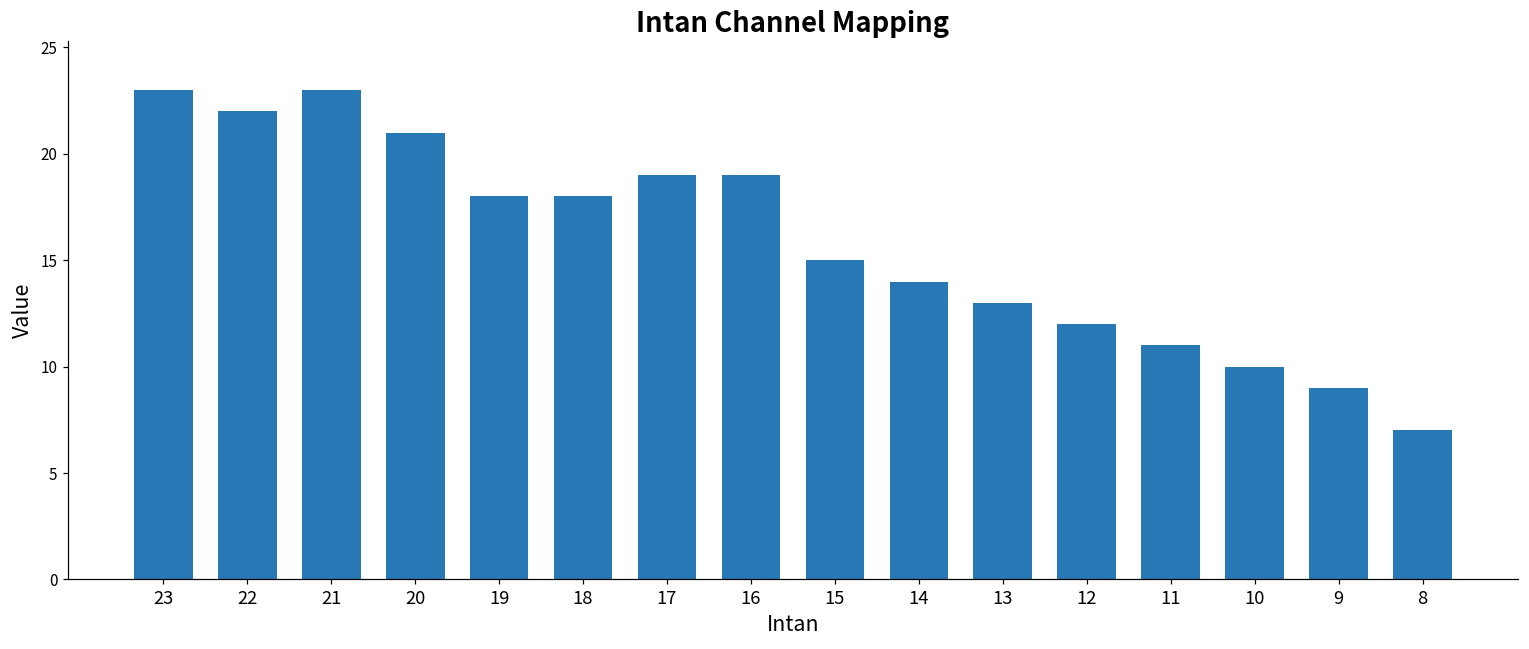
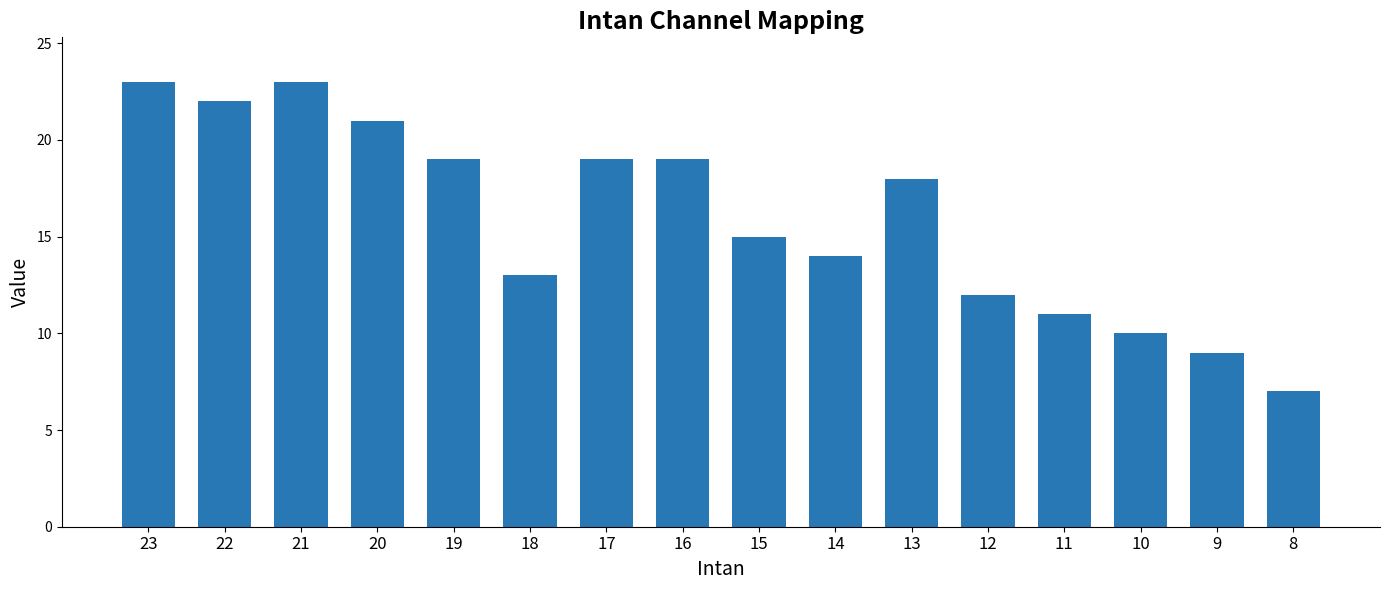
19: 18 -> 19
18: 18 -> 13
13: 13 -> 18
